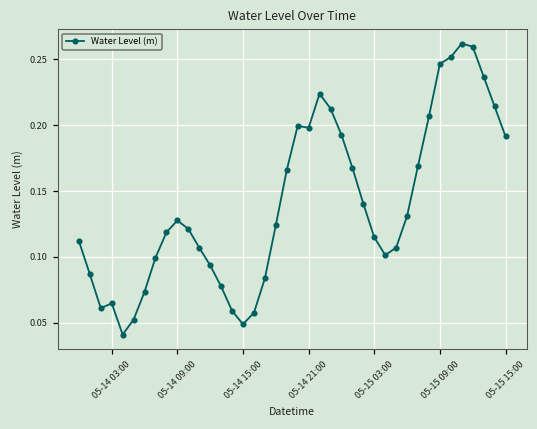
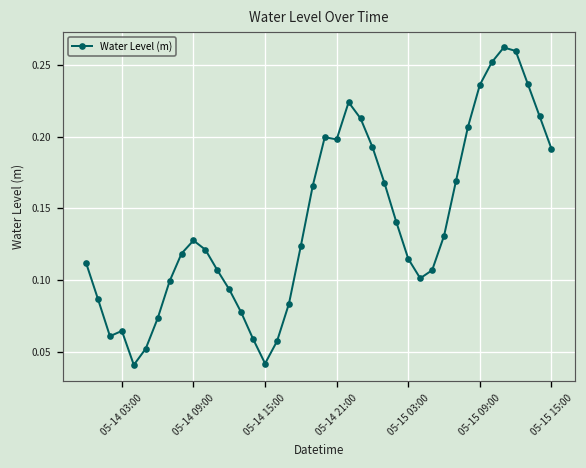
05-14 15:00: 0.049 -> 0.042
05-15 09:00: 0.247 -> 0.236
